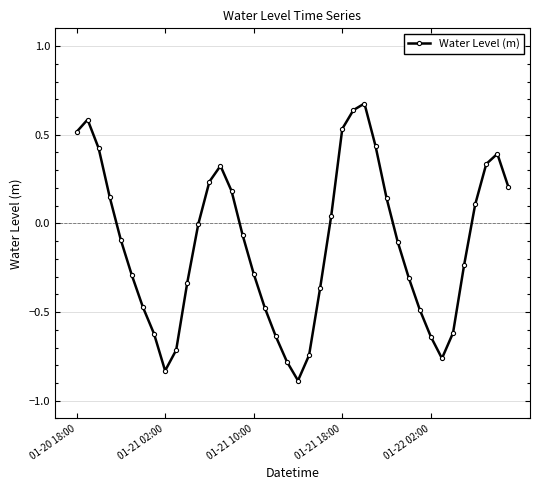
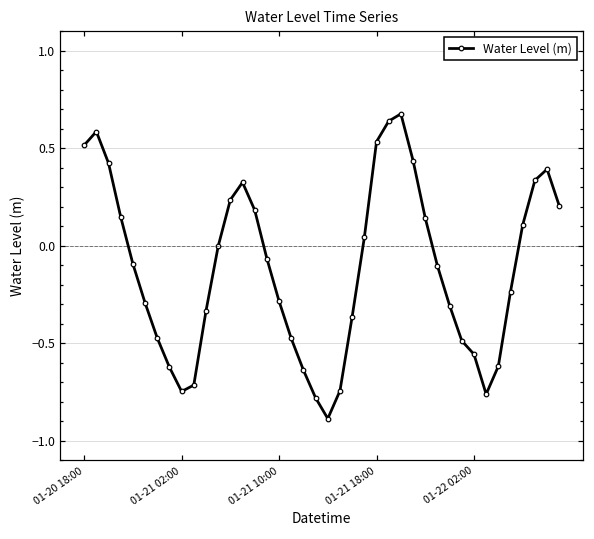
01-21 02:00: -0.83 -> -0.75
01-22 02:00: -0.64 -> -0.56
